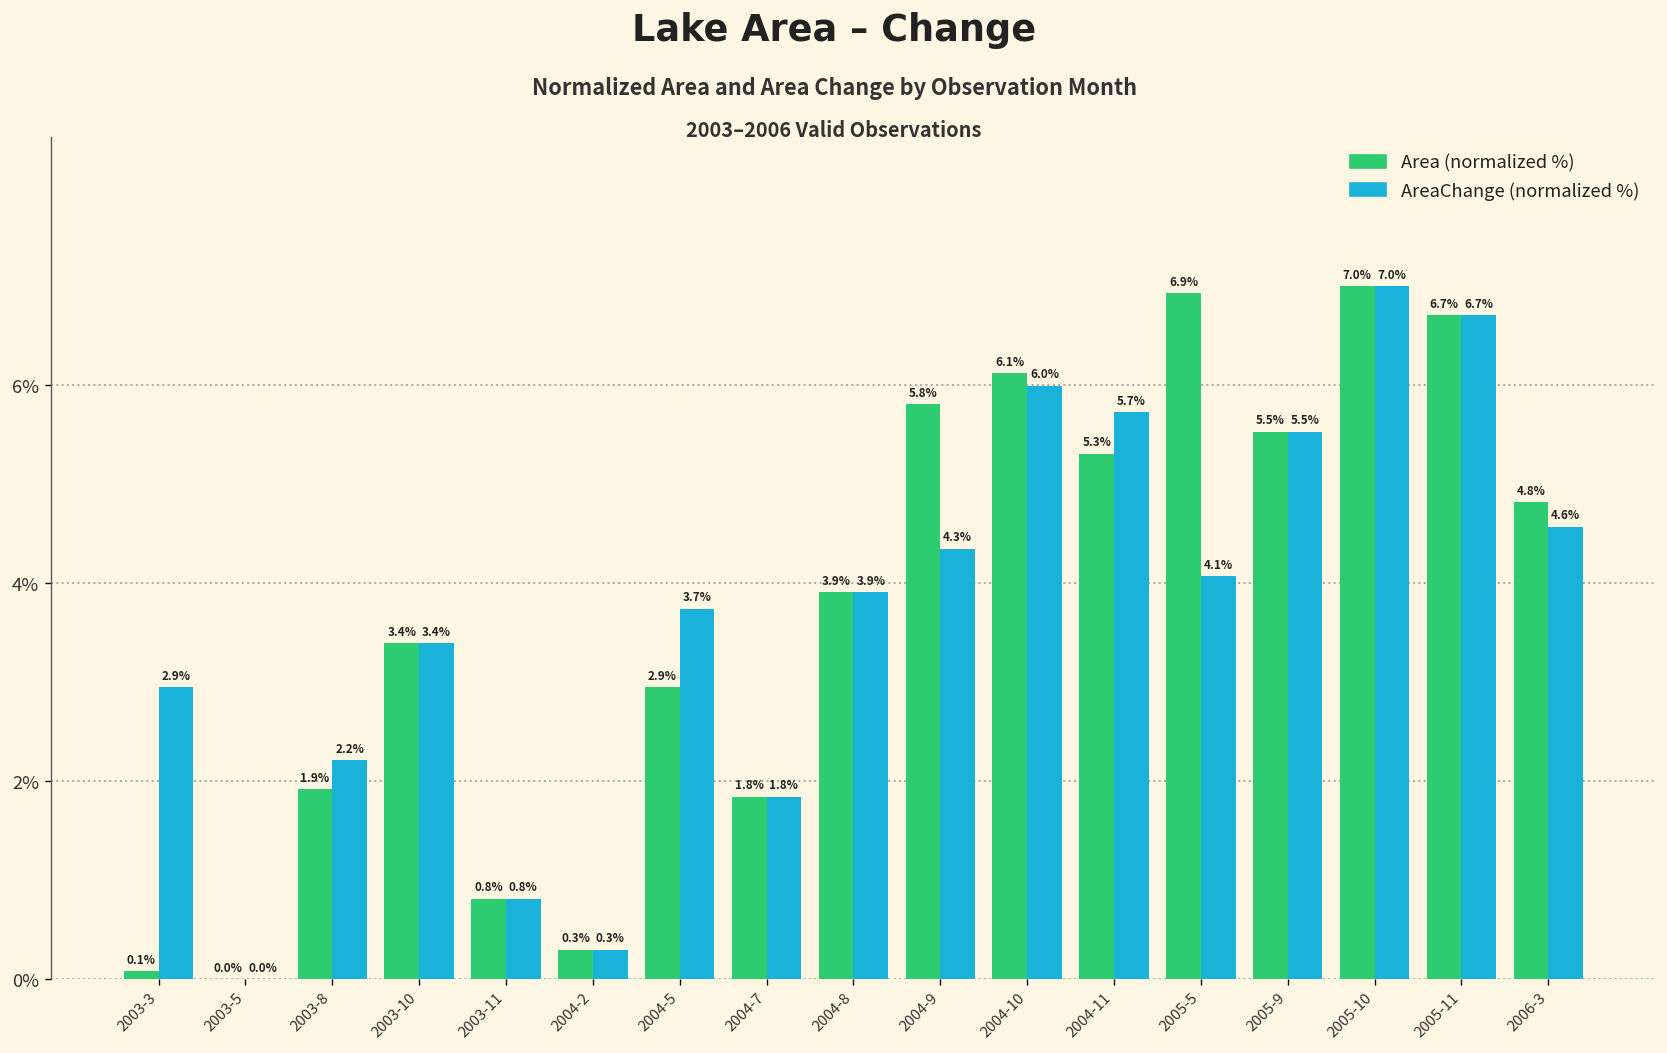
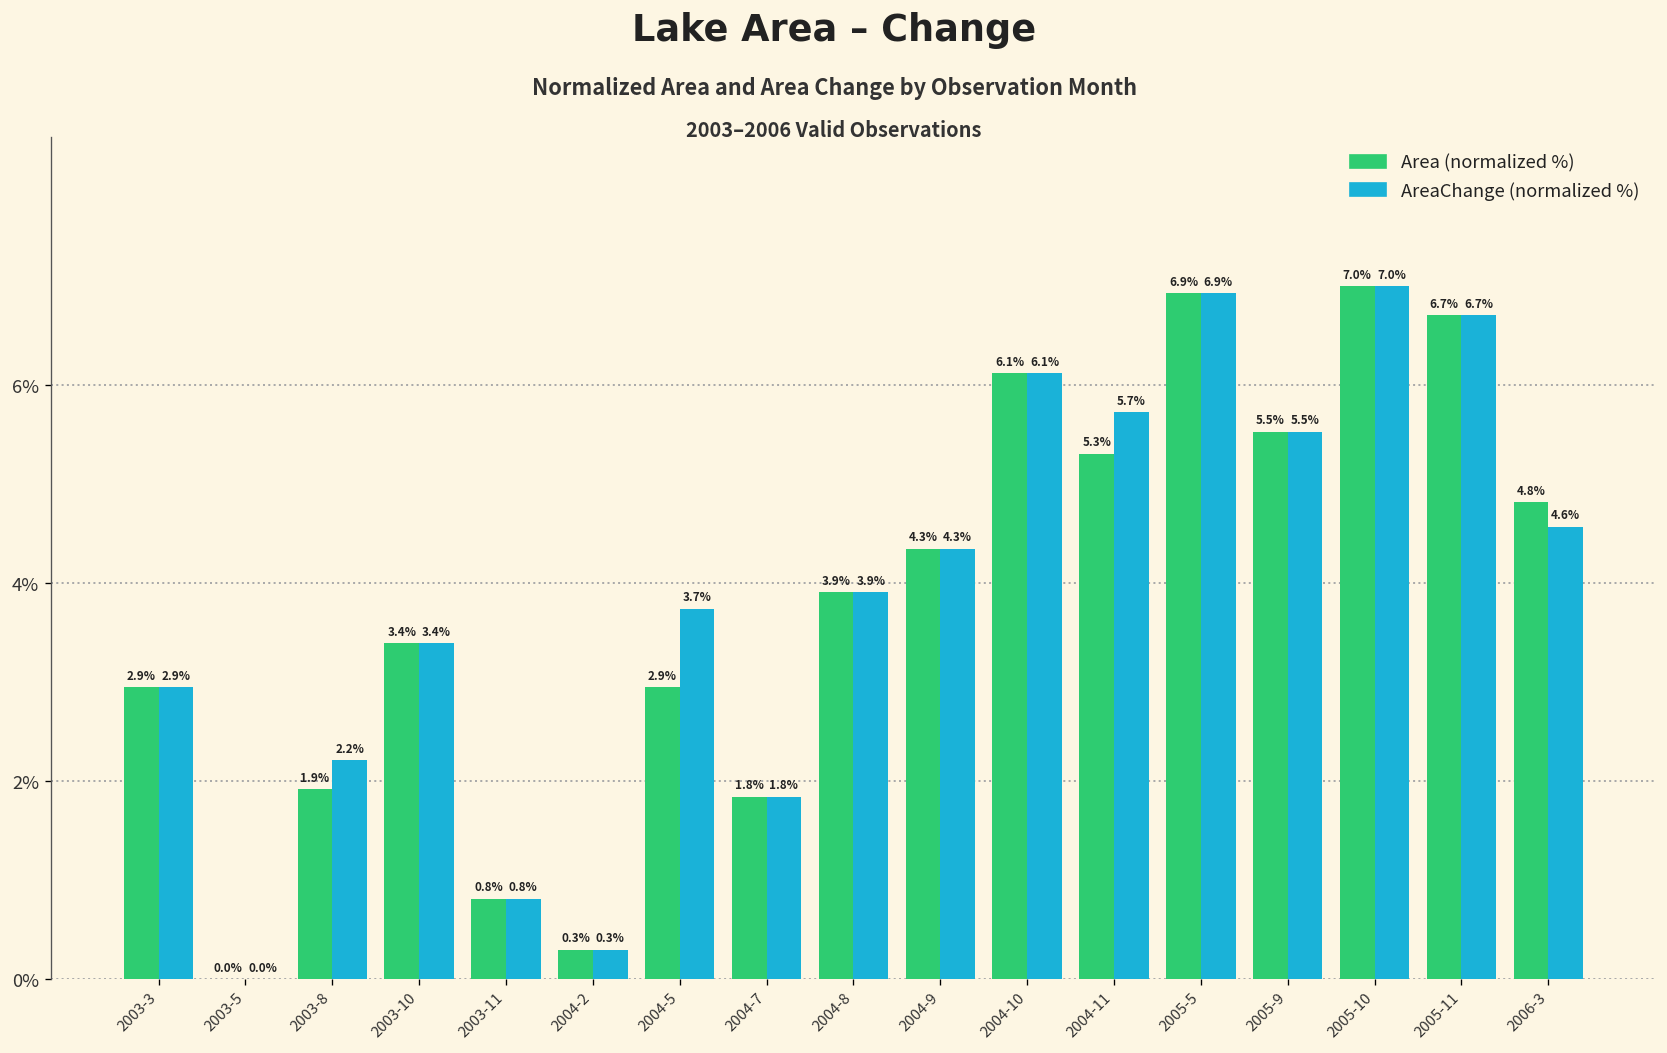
Area (normalized %), 2003-3: 0.1% -> 2.9%
Area (normalized %), 2004-9: 5.8% -> 4.3%
AreaChange (normalized %), 2004-10: 6.0% -> 6.1%
AreaChange (normalized %), 2005-5: 4.1% -> 6.9%
